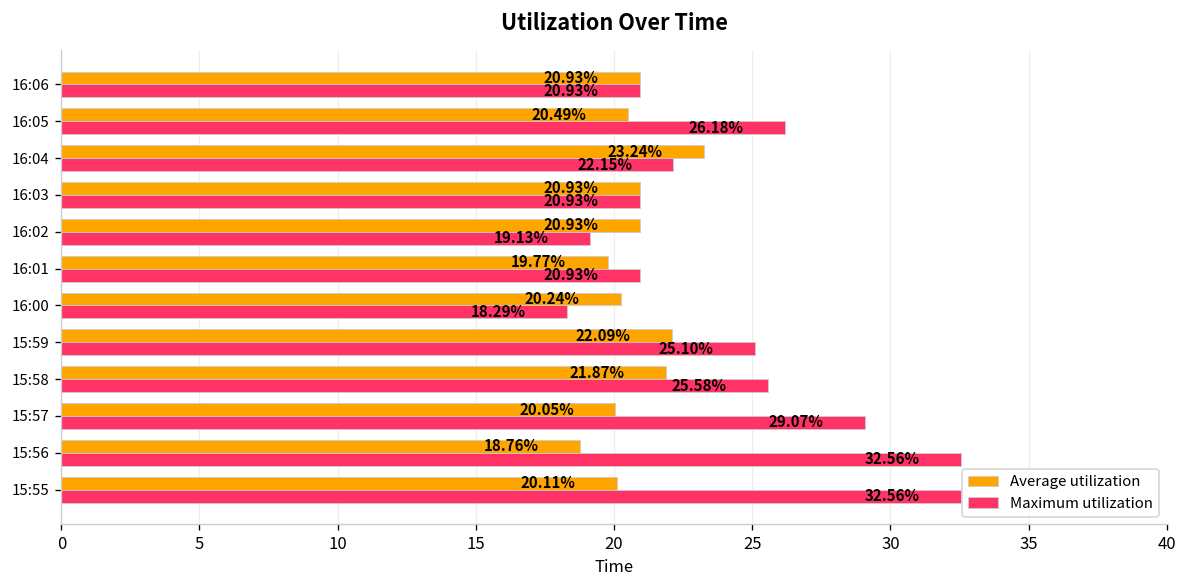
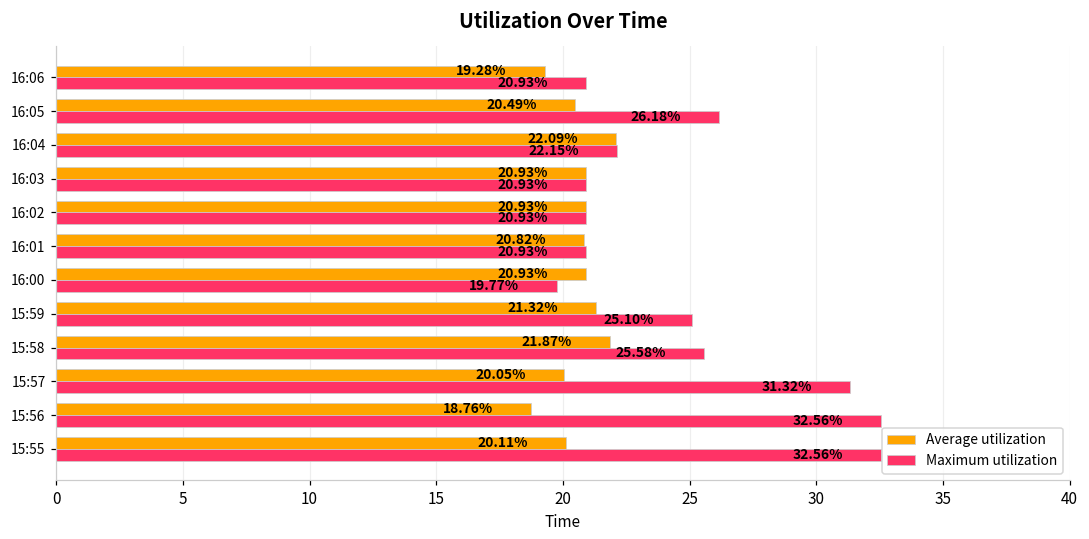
Average utilization, 16:06: 20.93% -> 19.28%
Average utilization, 16:04: 23.24% -> 22.09%
Maximum utilization, 16:02: 19.13% -> 20.93%
Average utilization, 16:01: 19.77% -> 20.82%
Average utilization, 16:00: 20.24% -> 20.93%
Maximum utilization, 16:00: 18.29% -> 19.77%
Average utilization, 15:59: 22.09% -> 21.32%
Maximum utilization, 15:57: 29.07% -> 31.32%
